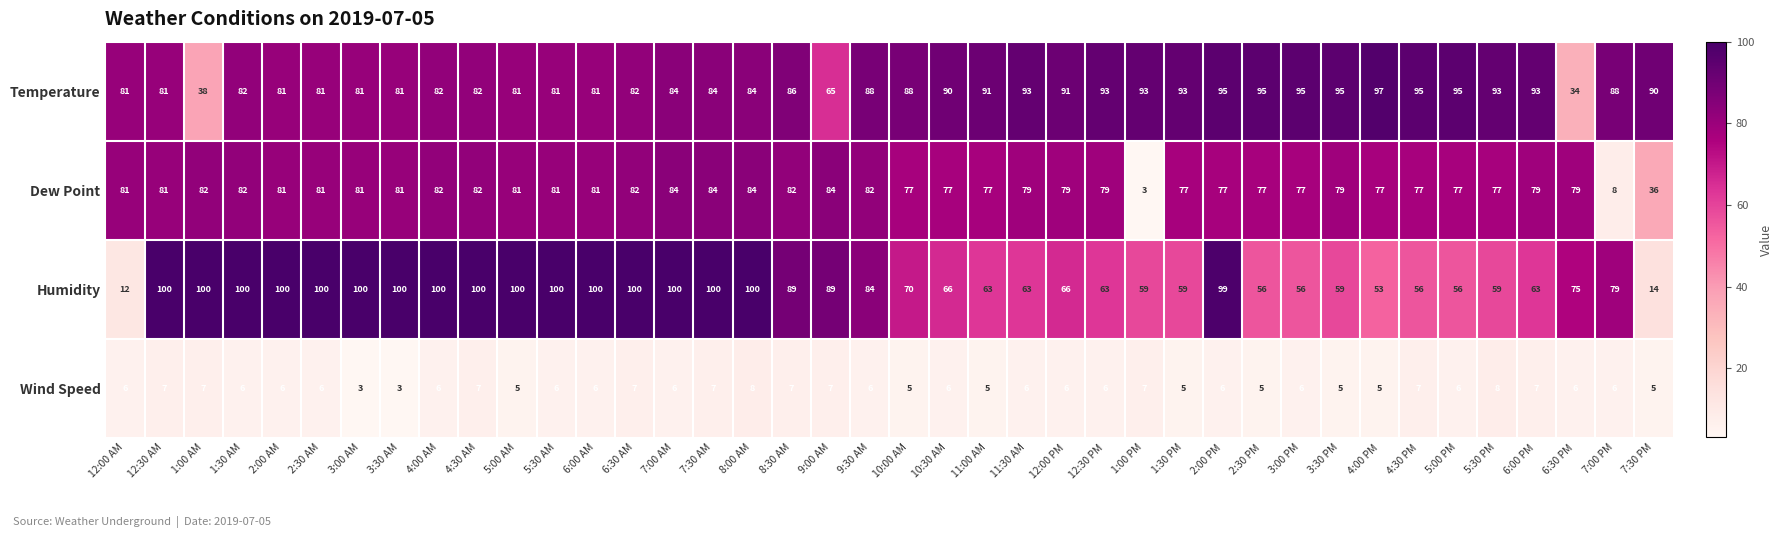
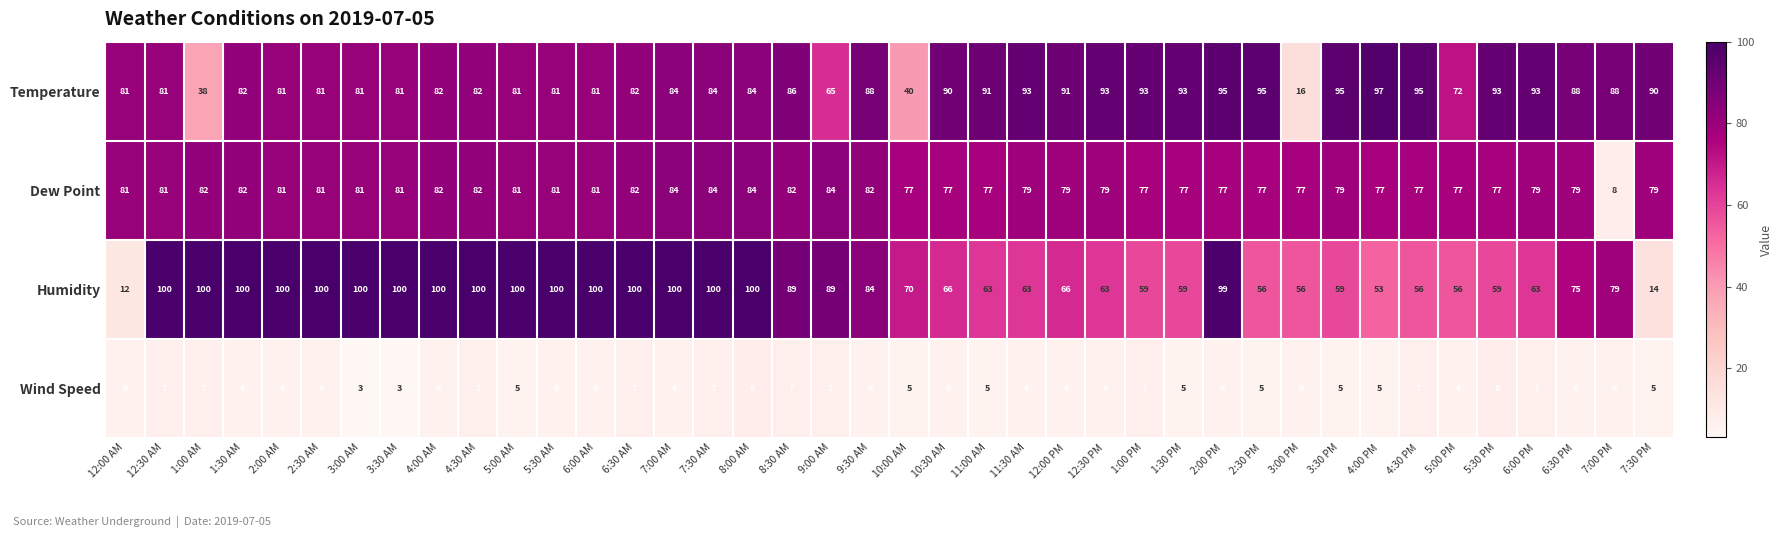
Temperature, 10:00 AM: 88 -> 40
Temperature, 3:00 PM: 95 -> 16
Temperature, 5:00 PM: 95 -> 72
Temperature, 6:30 PM: 34 -> 88
Dew Point, 1:00 PM: 3 -> 77
Dew Point, 7:30 PM: 36 -> 79
